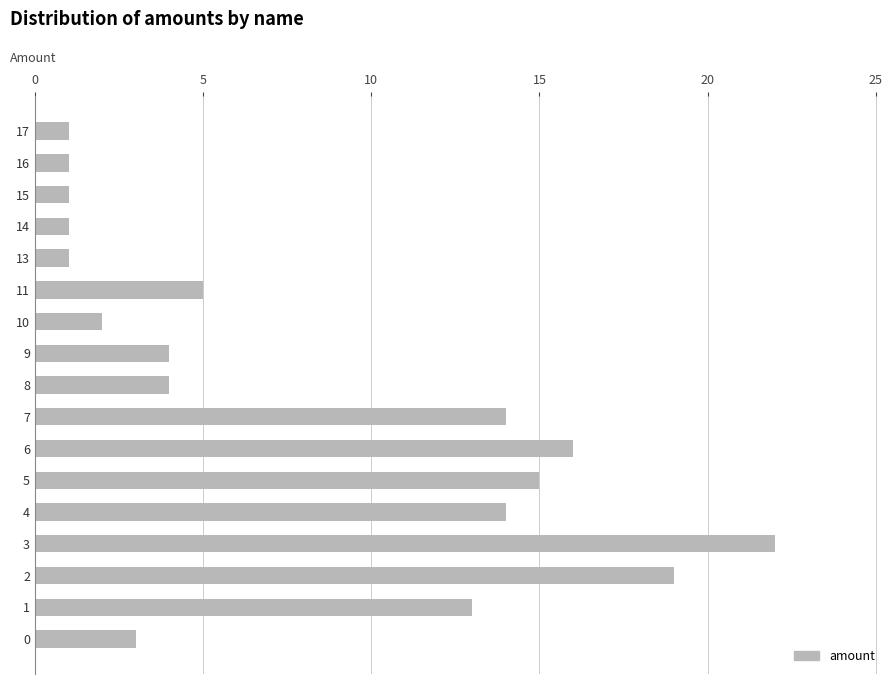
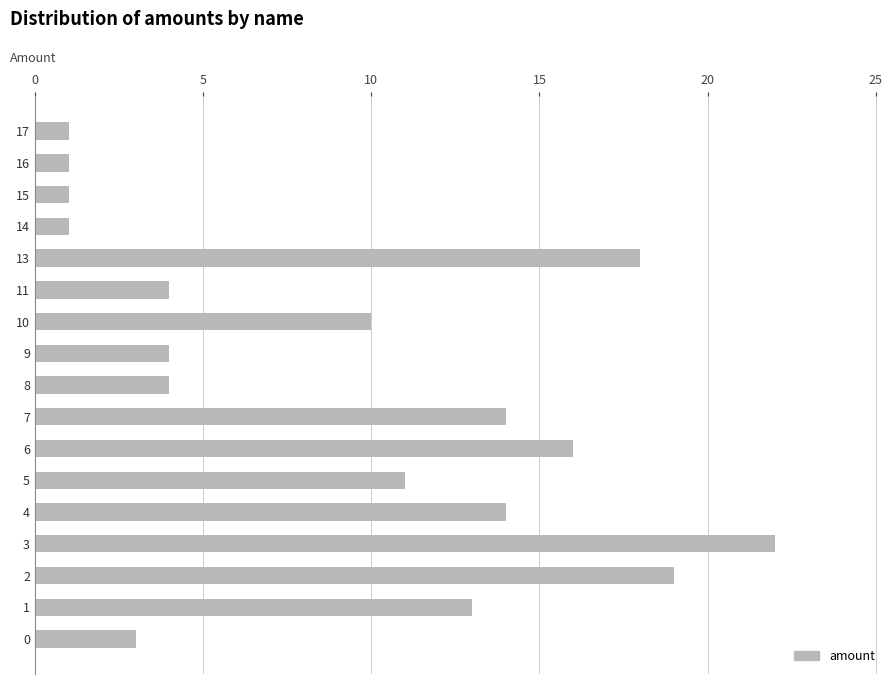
13: 1 -> 18
11: 5 -> 4
10: 2 -> 10
5: 15 -> 11
